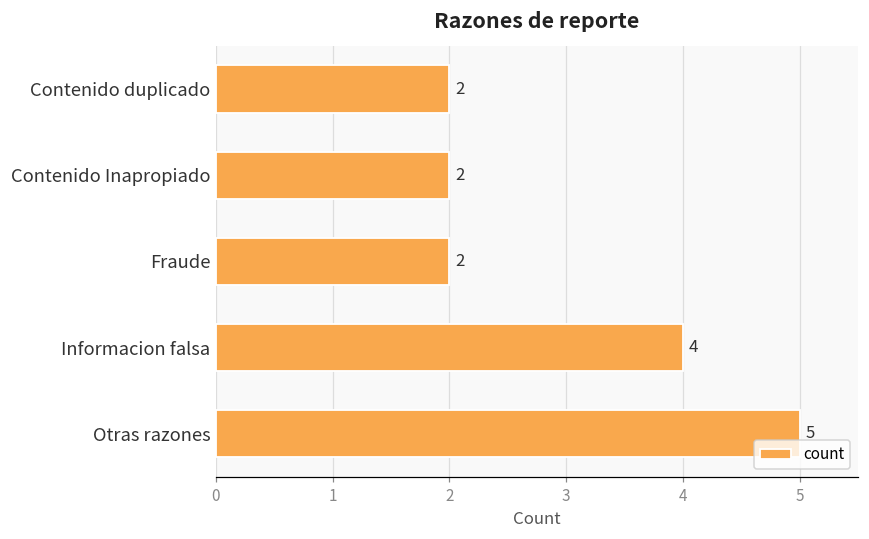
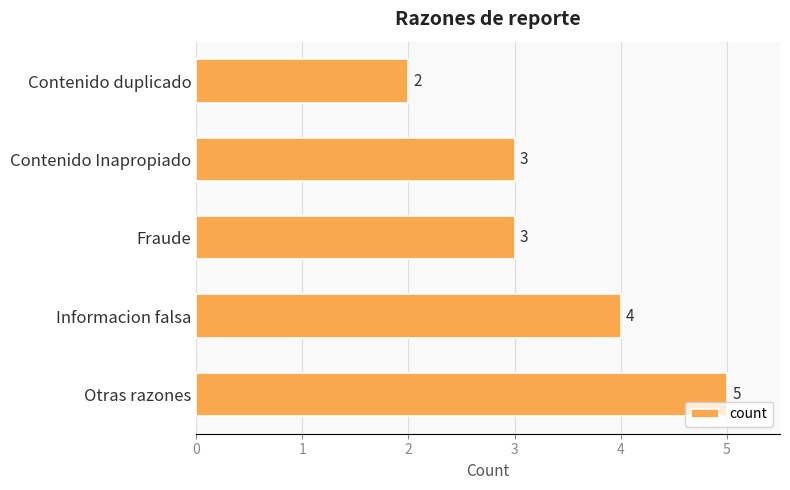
Contenido Inapropiado: 2 -> 3
Fraude: 2 -> 3
